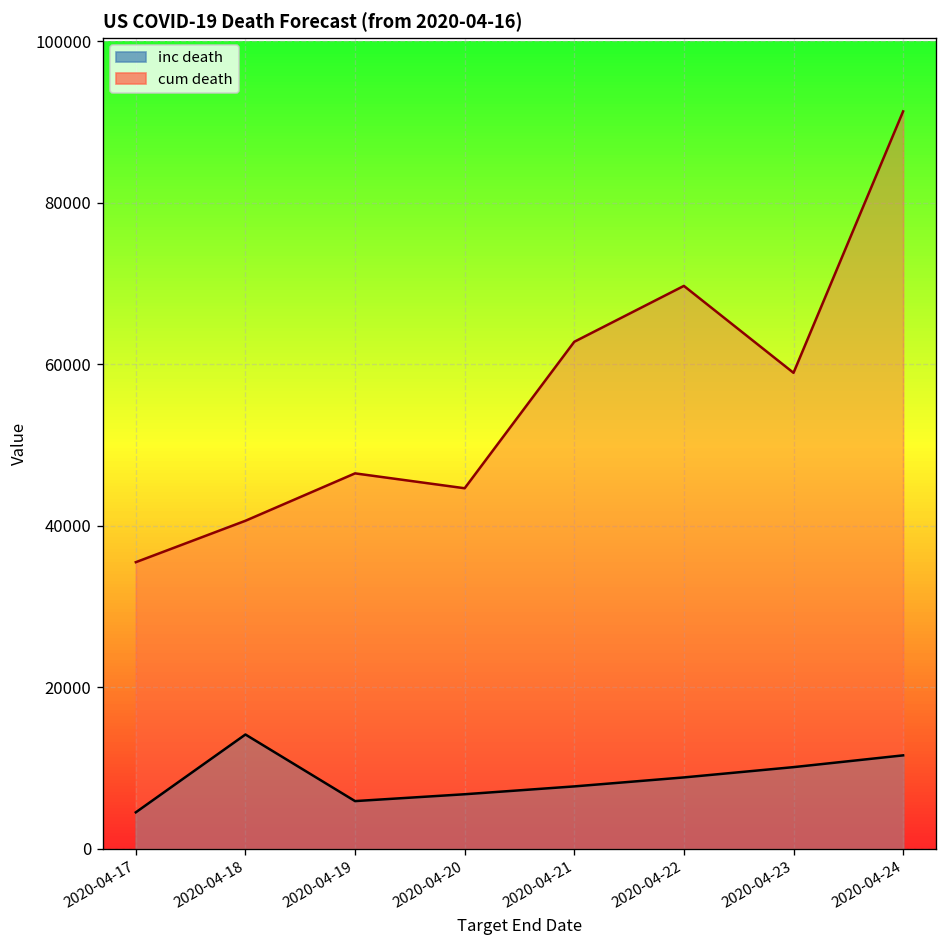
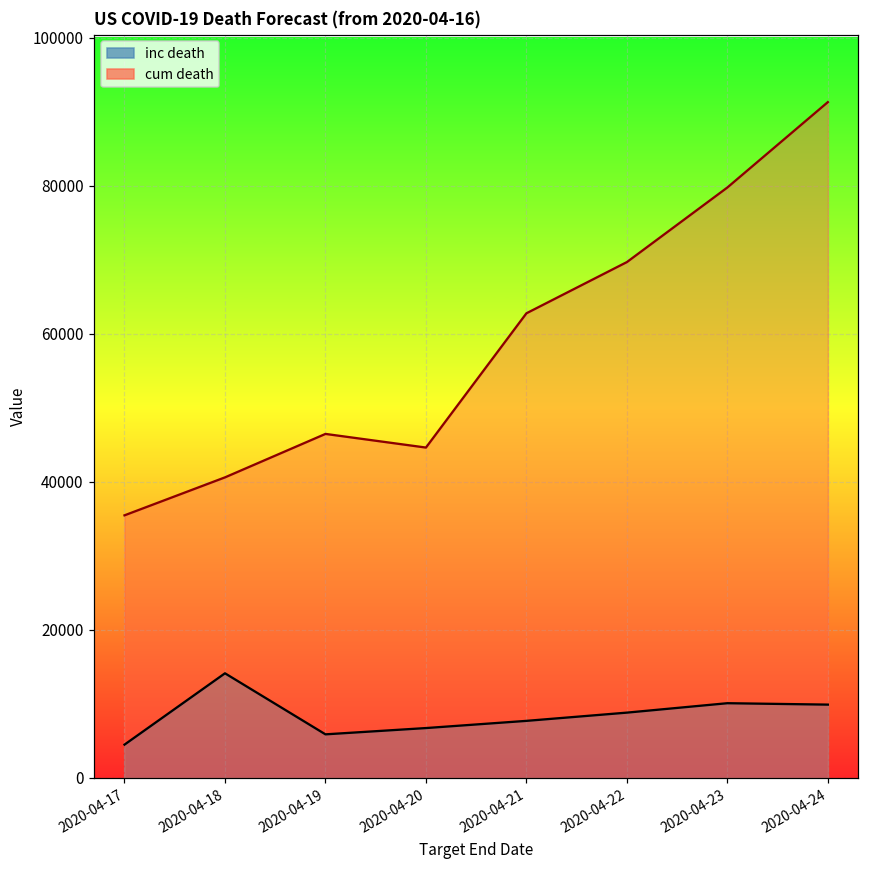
cum death, 2020-04-23: 59000 -> 80000
inc death, 2020-04-24: 12000 -> 10000
